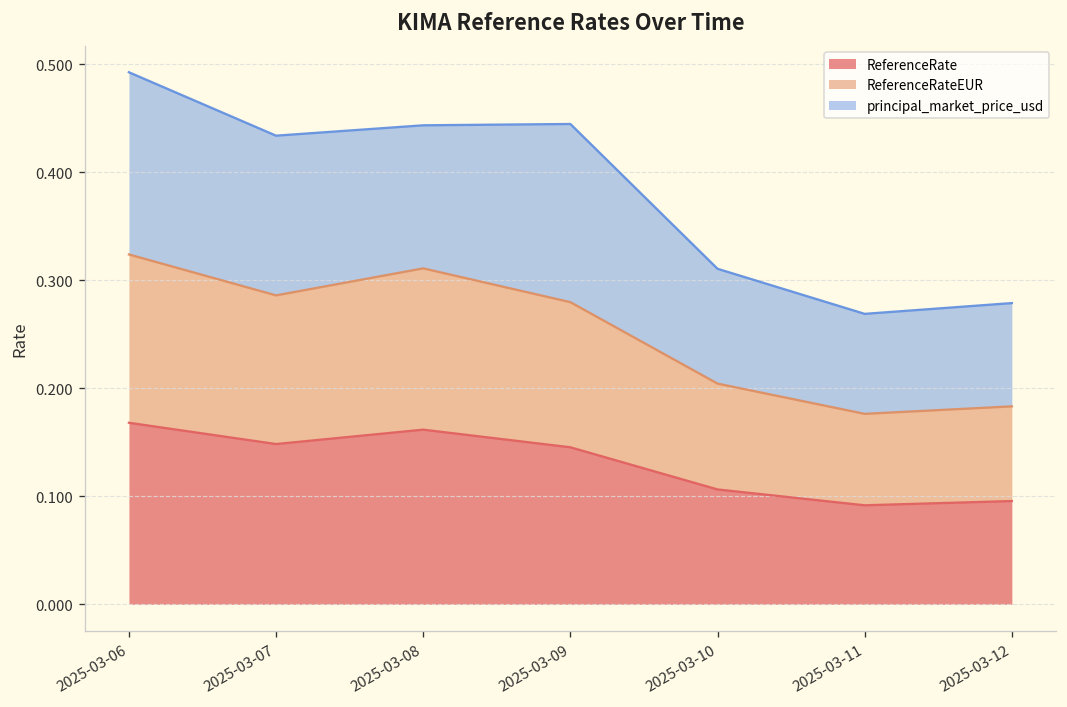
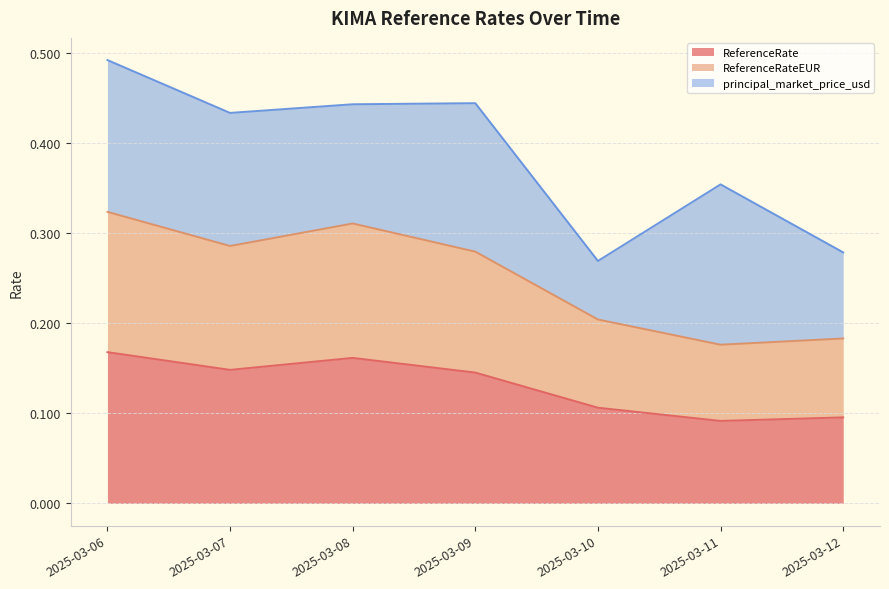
principal_market_price_usd, 2025-03-10: 0.11 -> 0.07
principal_market_price_usd, 2025-03-11: 0.09 -> 0.18
